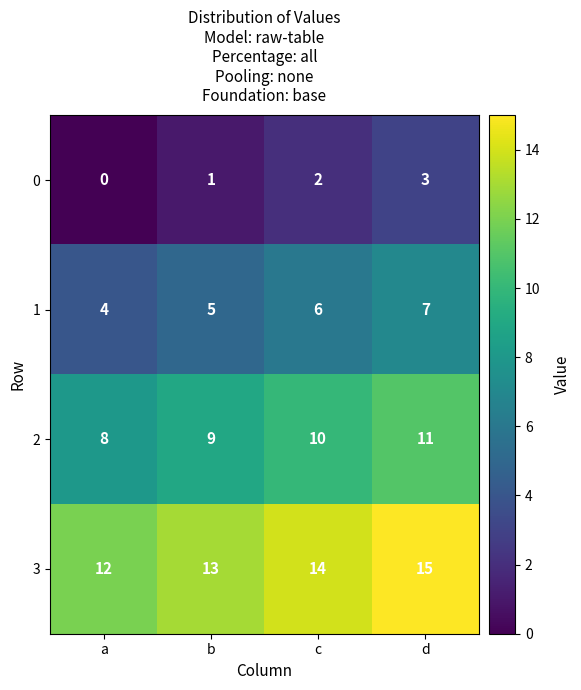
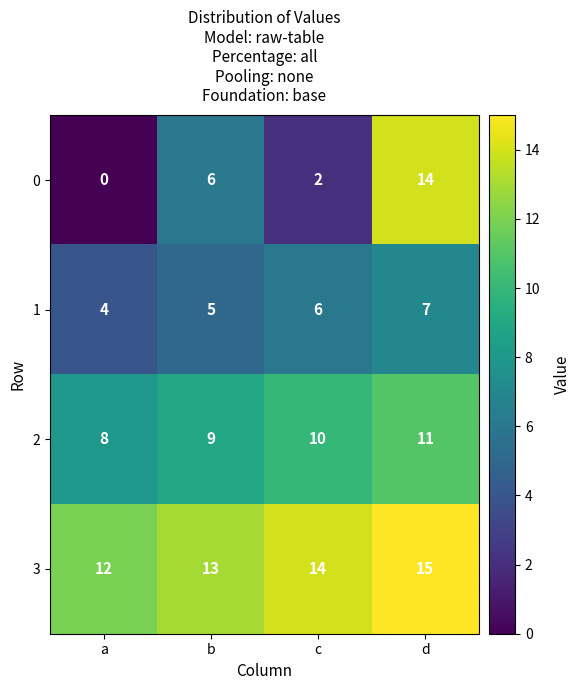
0, b: 1 -> 6
0, d: 3 -> 14
